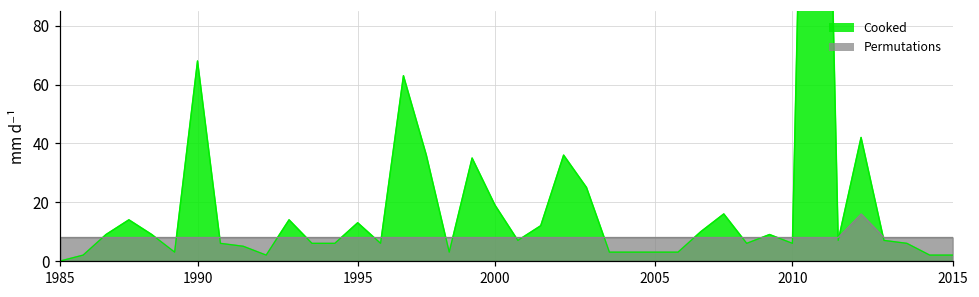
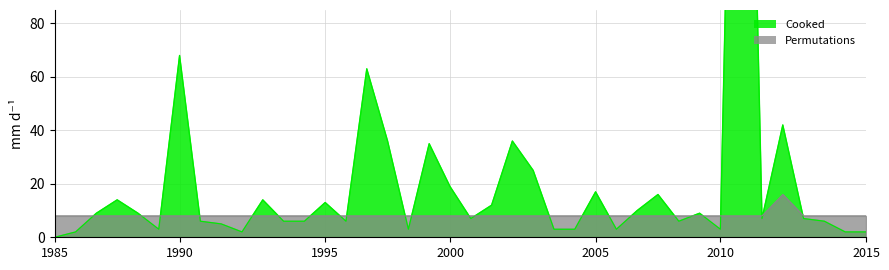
Cooked, 2005: 3 -> 17
Cooked, 2010: 6 -> 3
